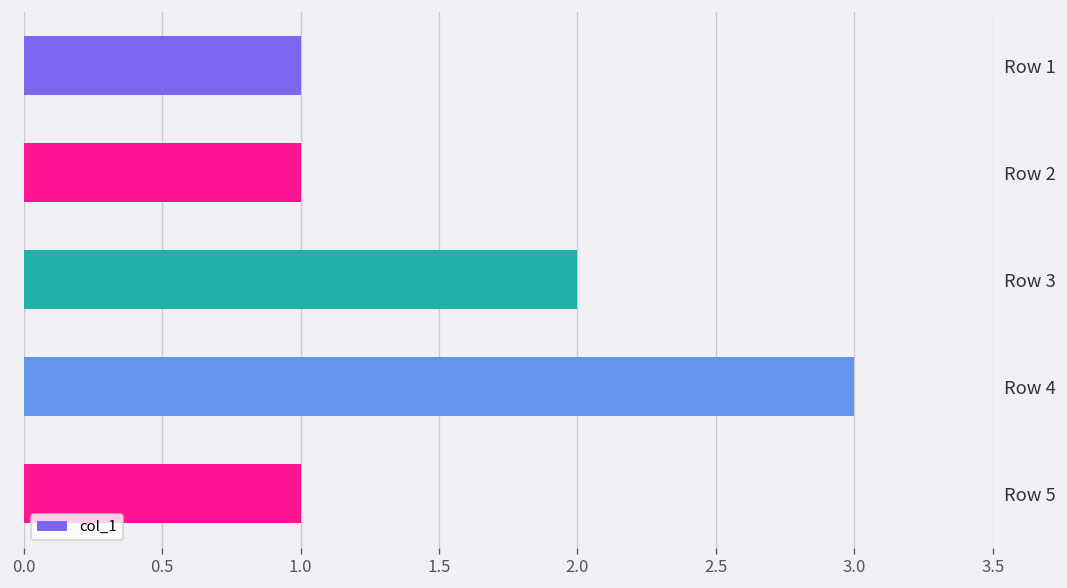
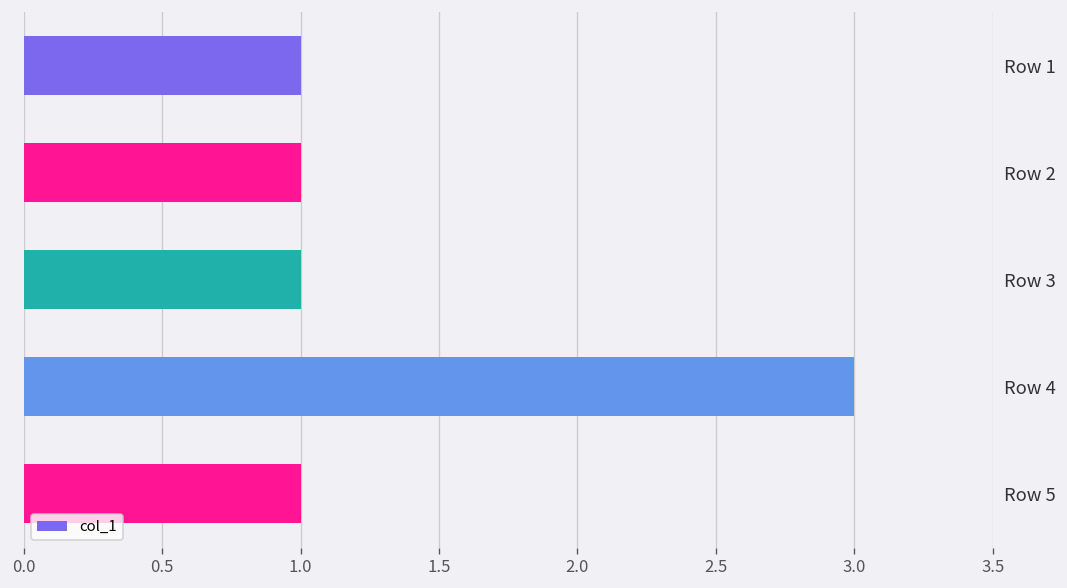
Row 3: 2.00 -> 1.00
